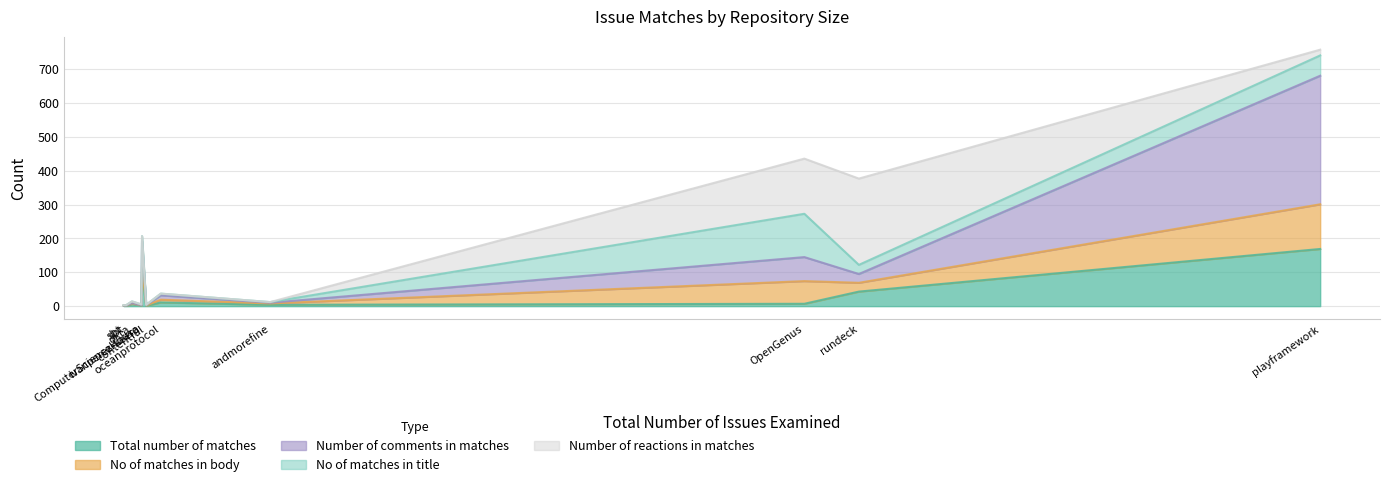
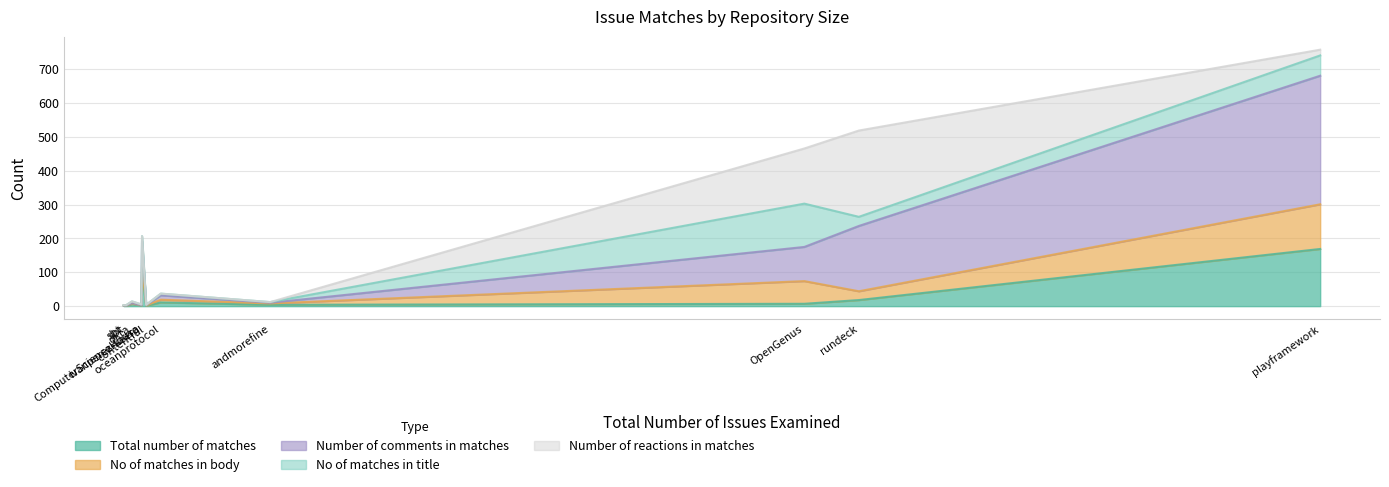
Number of comments in matches, OpenGenus: 70 -> 100
Total number of matches, rundeck: 40 -> 20
Number of comments in matches, rundeck: 30 -> 190
